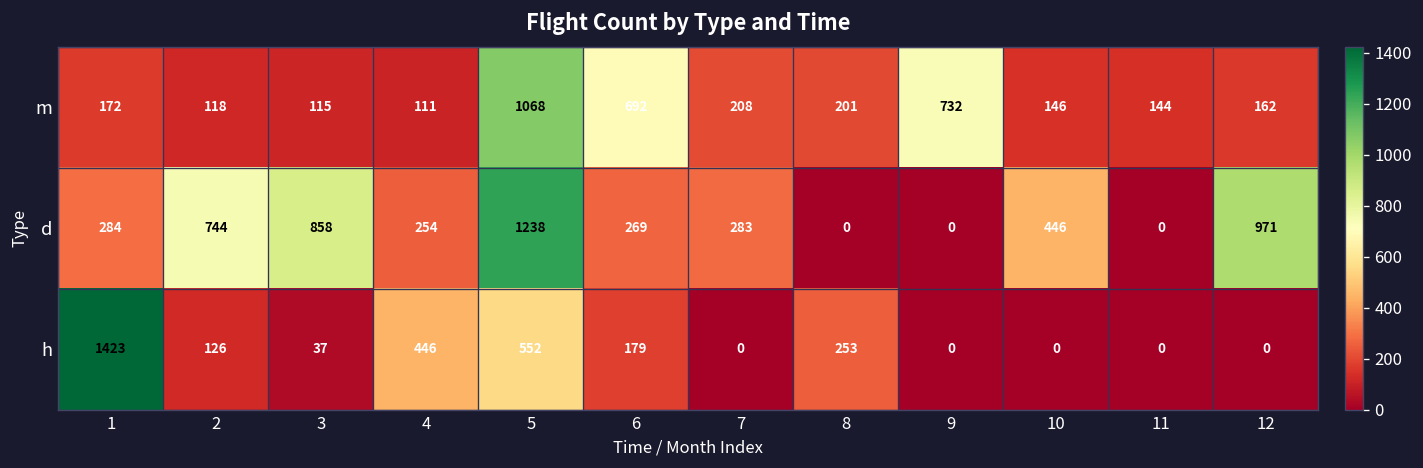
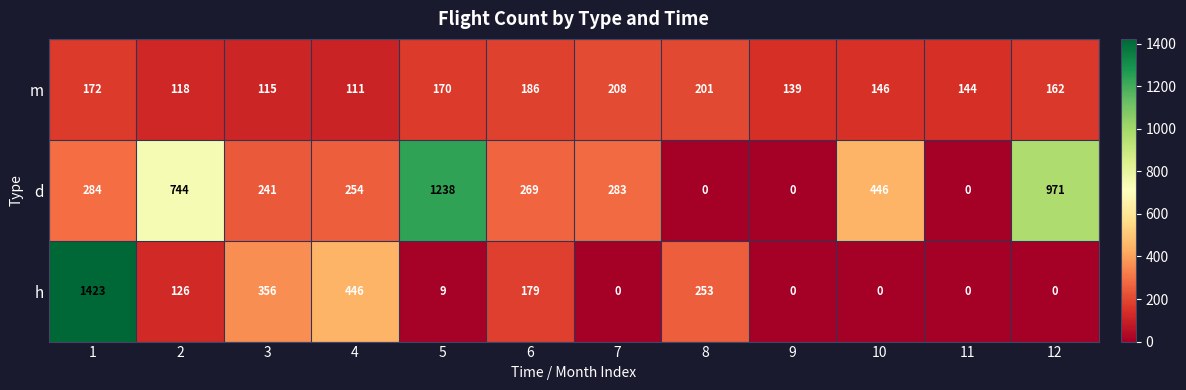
m, 5: 1068 -> 170
m, 6: 692 -> 186
m, 9: 732 -> 139
d, 3: 858 -> 241
h, 3: 37 -> 356
h, 5: 552 -> 9
